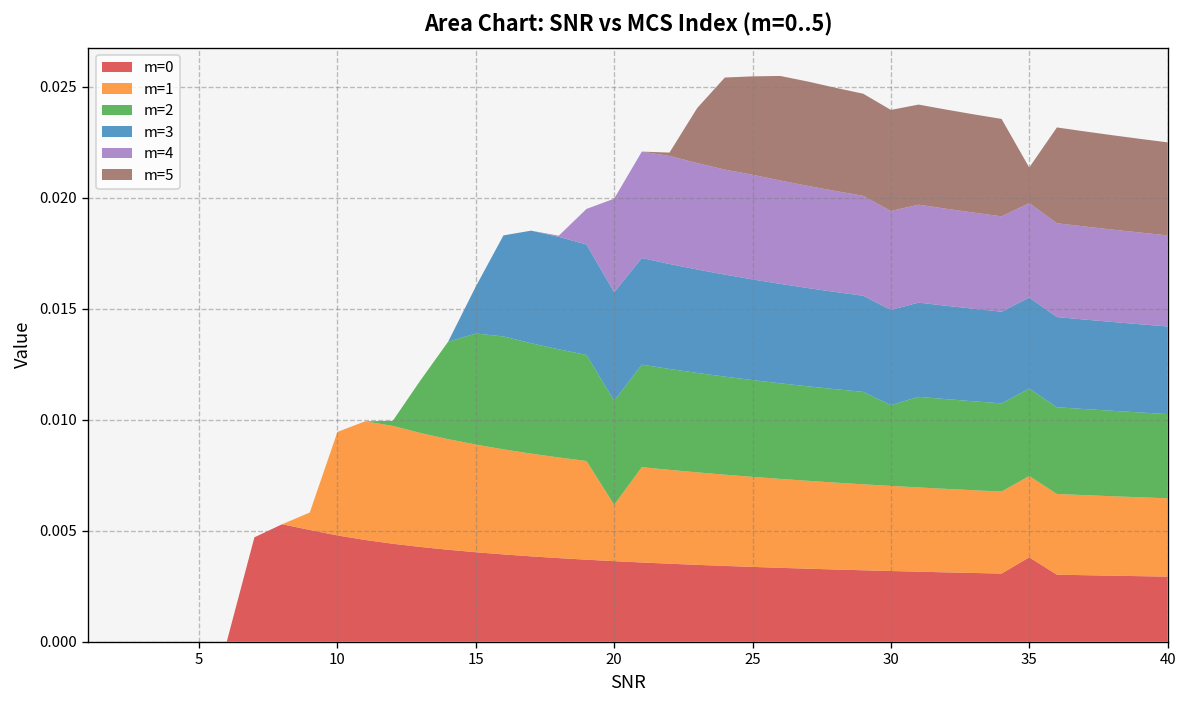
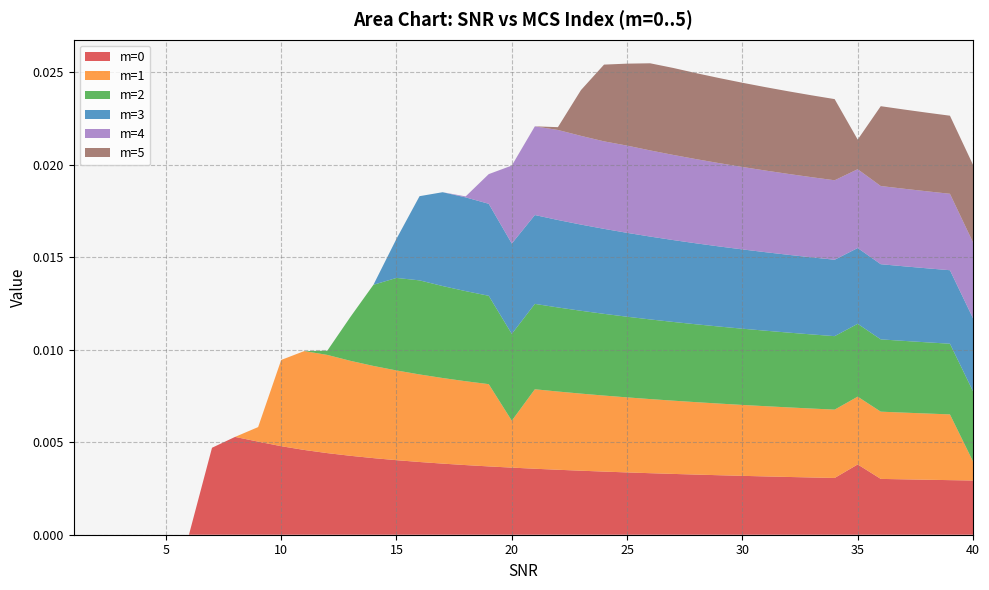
m=2, 30: 0.0036 -> 0.0041
m=1, 40: 0.0035 -> 0.0010
